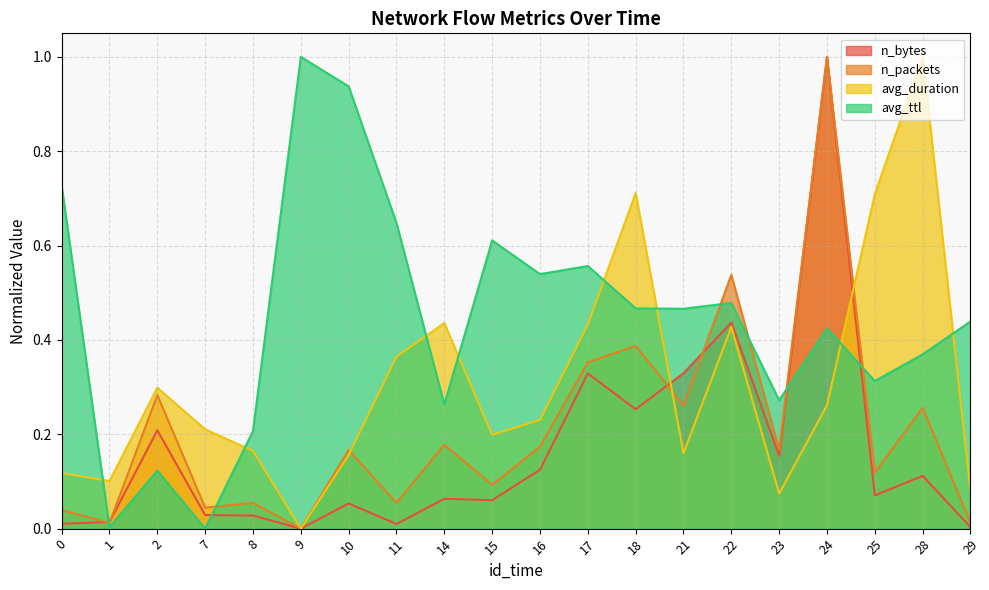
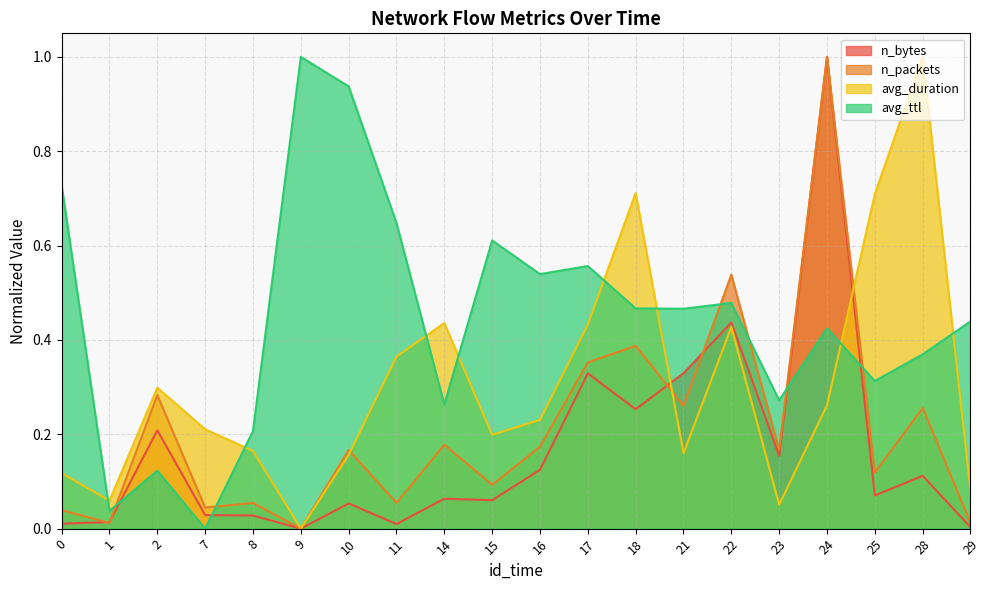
avg_duration, 1: 0.10 -> 0.06
avg_ttl, 1: 0.00 -> 0.04
avg_duration, 23: 0.07 -> 0.05
